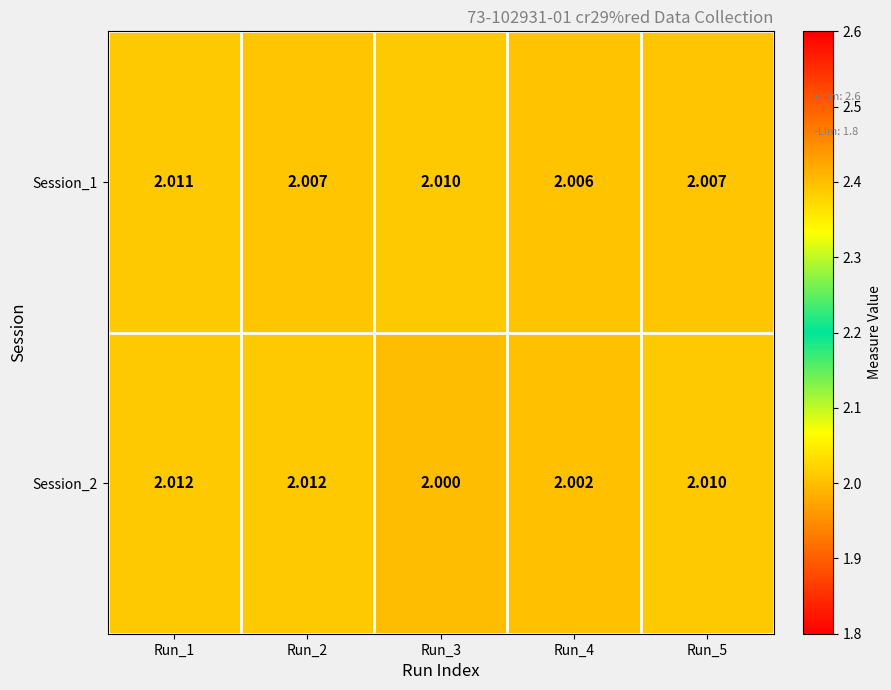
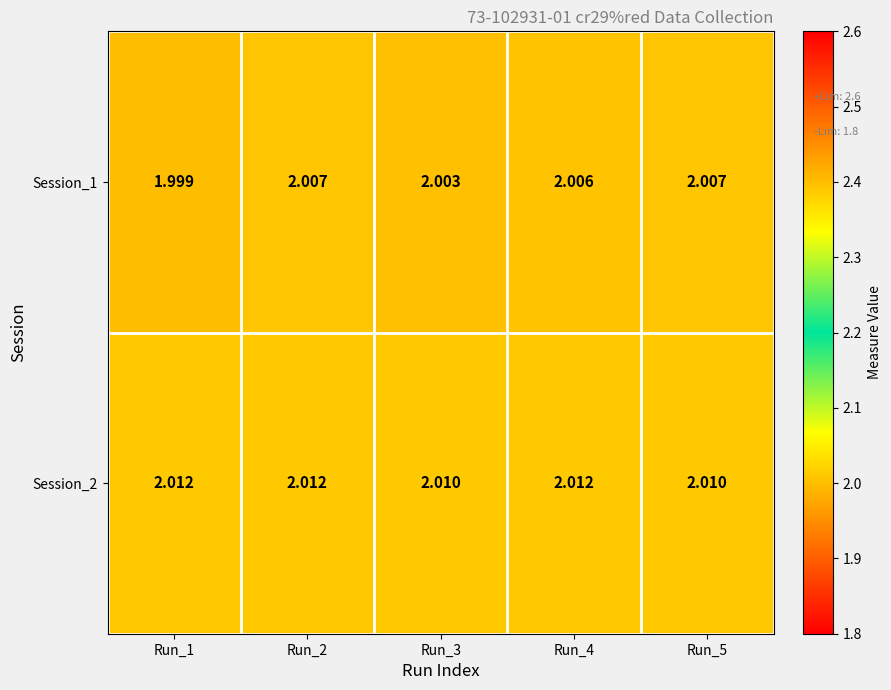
Session_1, Run_1: 2.011 -> 1.999
Session_1, Run_3: 2.010 -> 2.003
Session_2, Run_3: 2.000 -> 2.010
Session_2, Run_4: 2.002 -> 2.012
